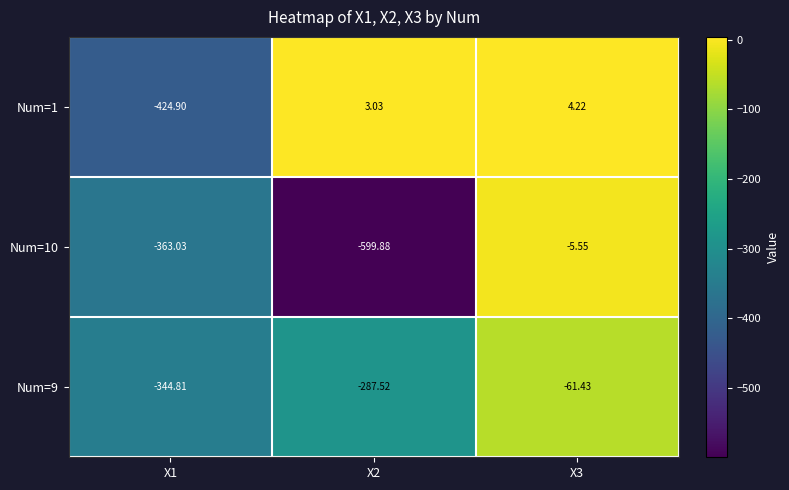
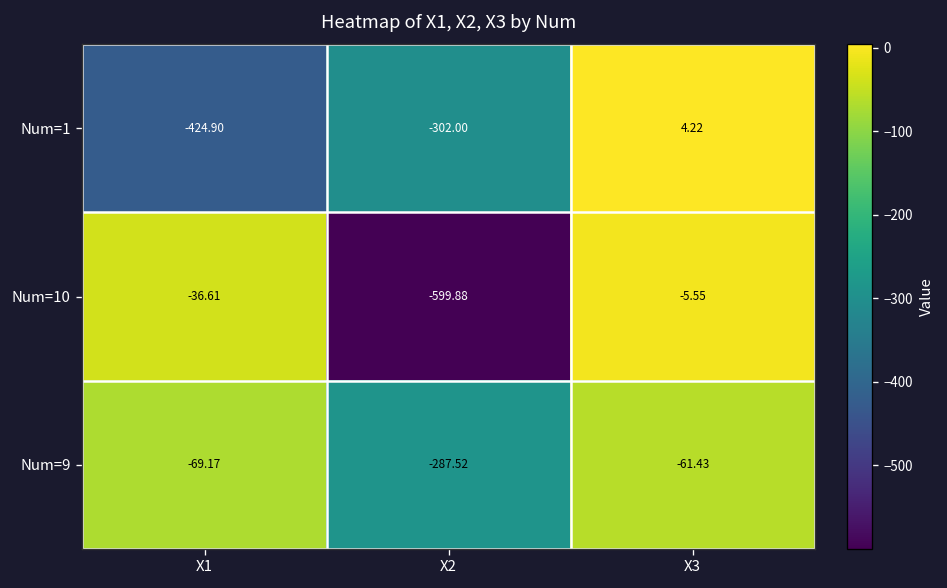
Num=1, X2: 3.03 -> -302.00
Num=10, X1: -363.03 -> -36.61
Num=9, X1: -344.81 -> -69.17
